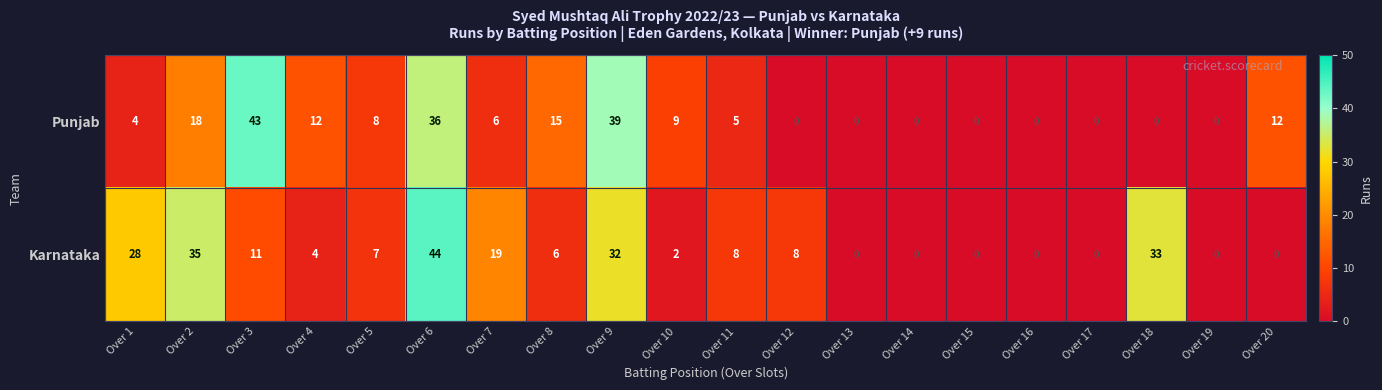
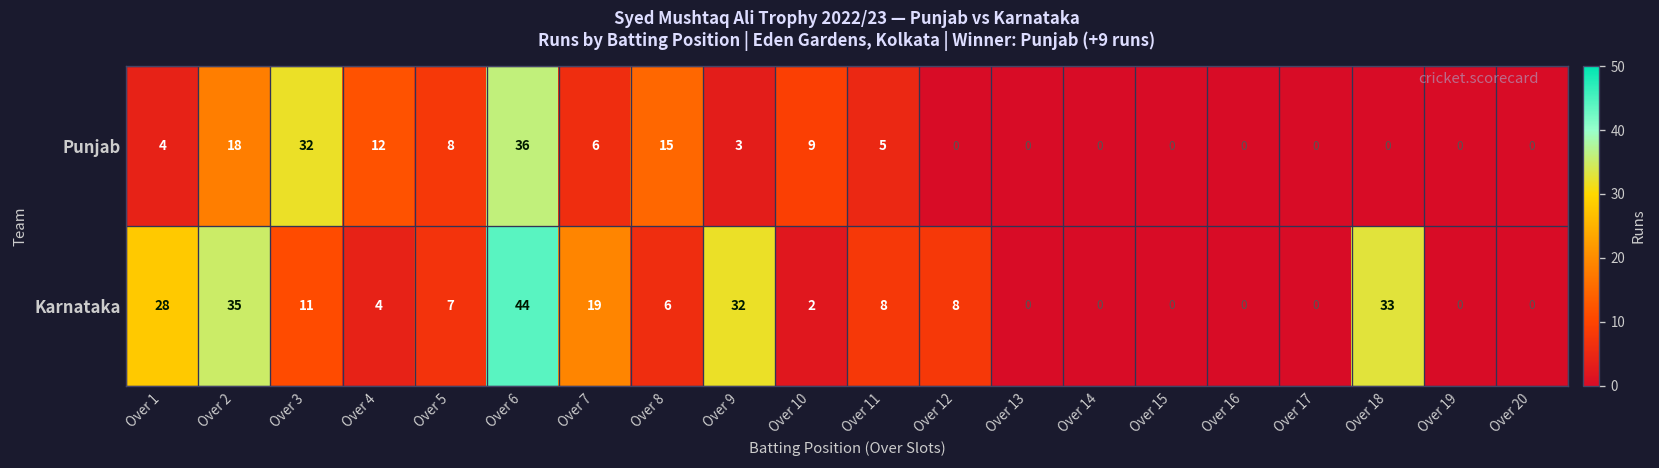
Punjab, Over 3: 43 -> 32
Punjab, Over 9: 39 -> 3
Punjab, Over 20: 12 -> 0
